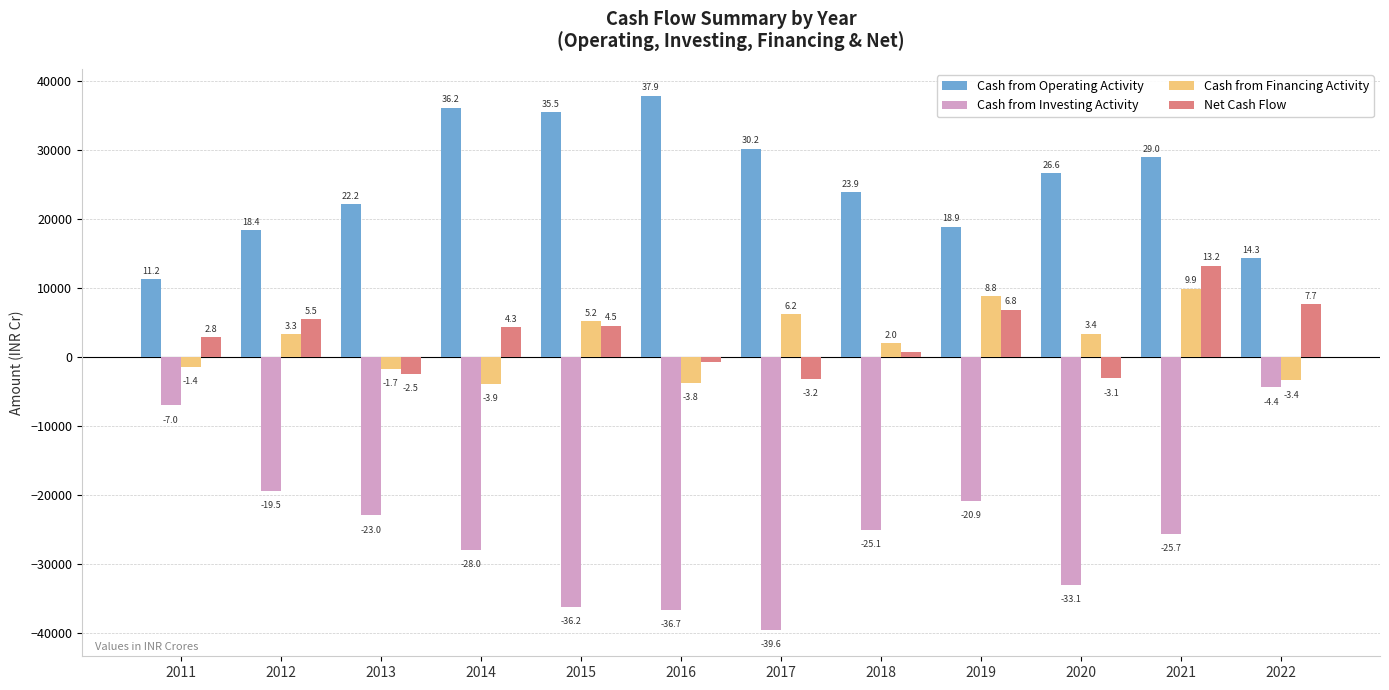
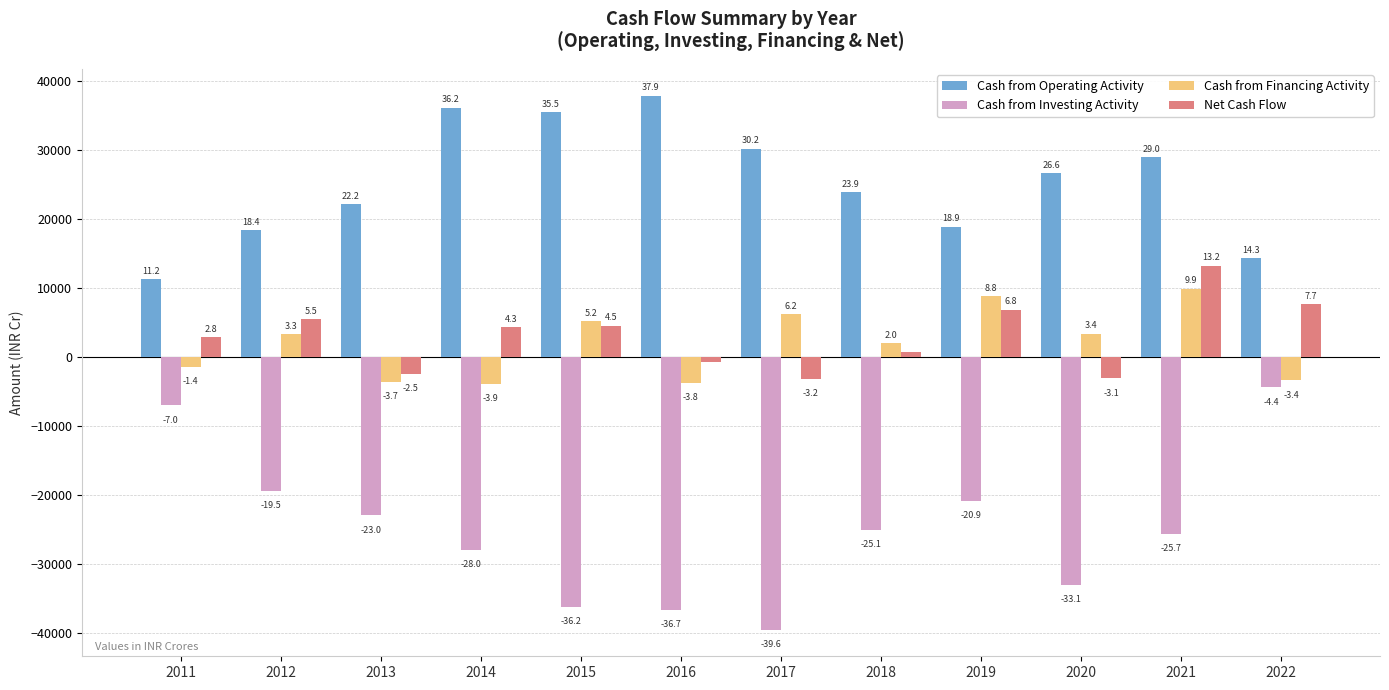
Cash from Financing Activity, 2013: -1.7 -> -3.7
